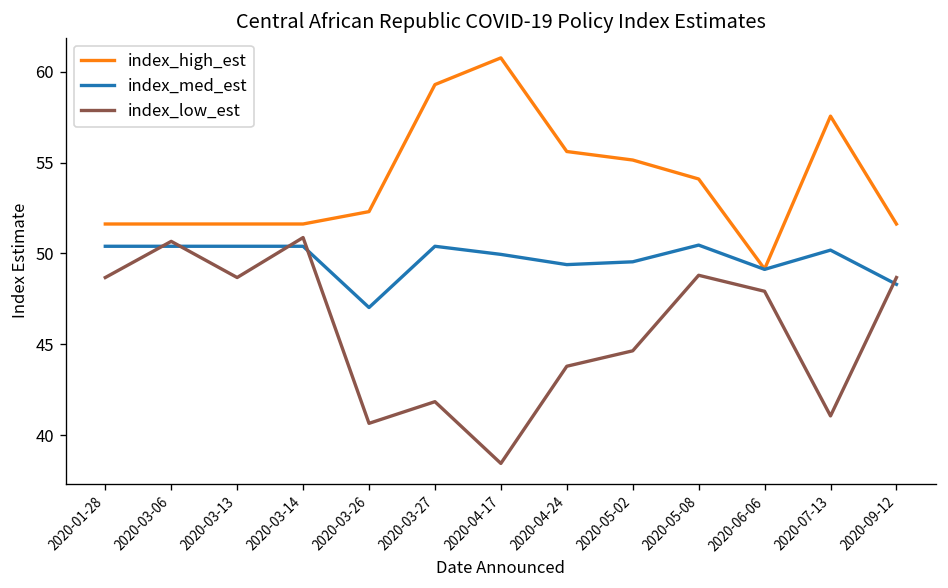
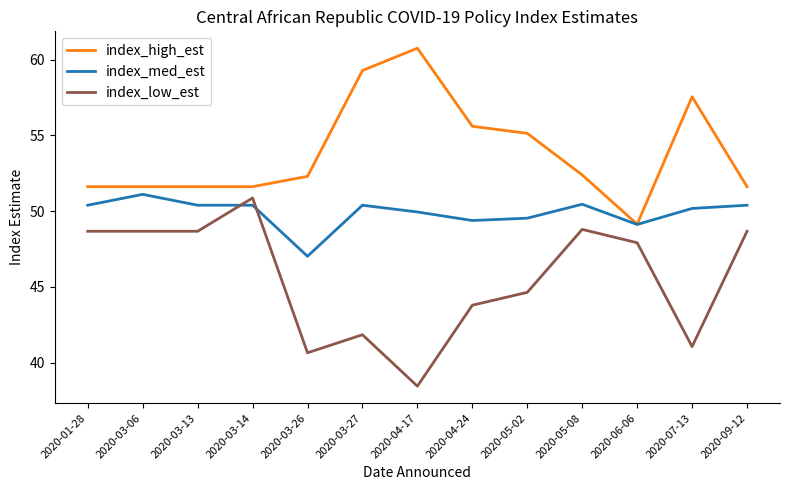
index_med_est, 2020-03-06: 50.4 -> 51.1
index_low_est, 2020-03-06: 50.7 -> 48.7
index_high_est, 2020-05-08: 54.1 -> 52.4
index_med_est, 2020-09-12: 48.3 -> 50.4
